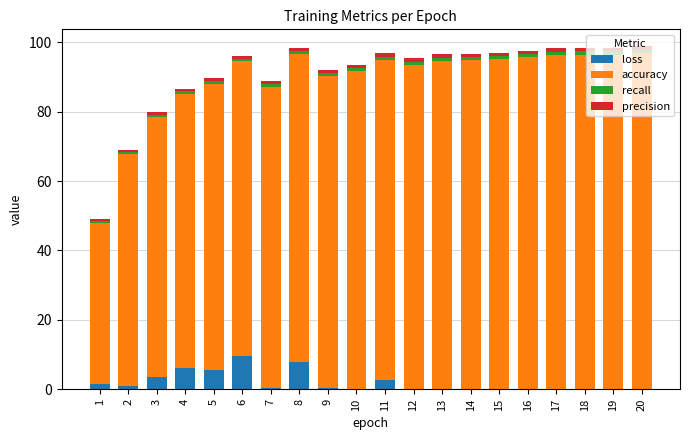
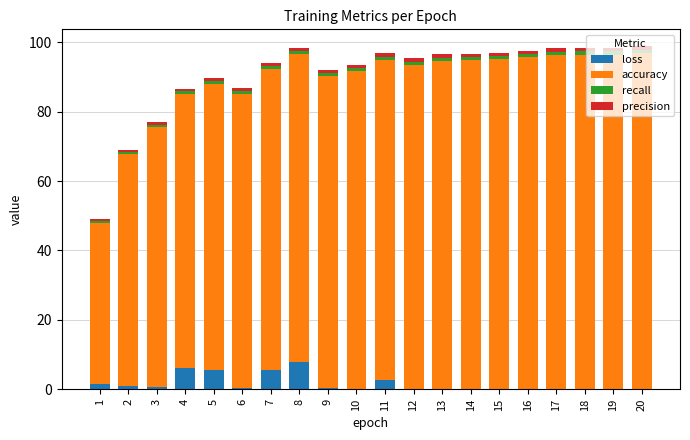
loss, 3: 4 -> 1
loss, 6: 10 -> 0
loss, 7: 0 -> 5
